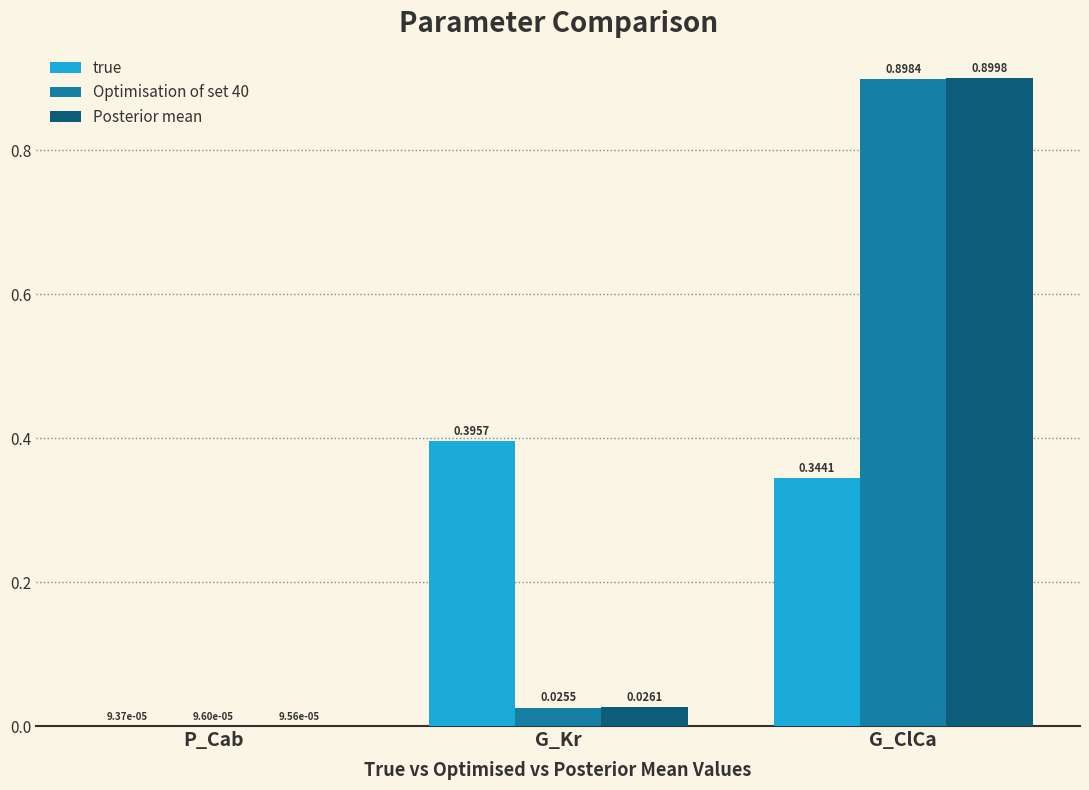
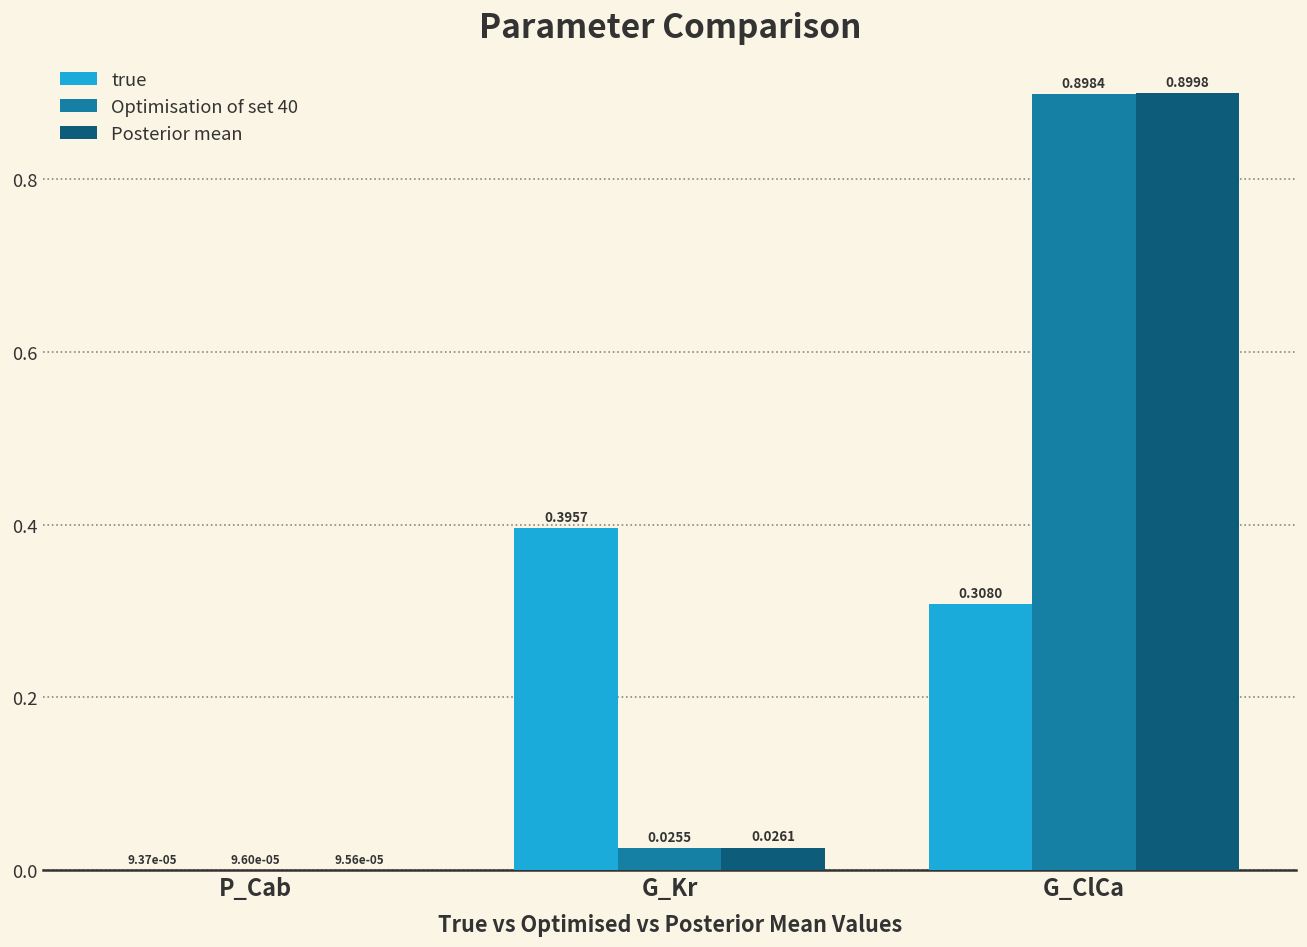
true, G_ClCa: 0.3441 -> 0.3080
